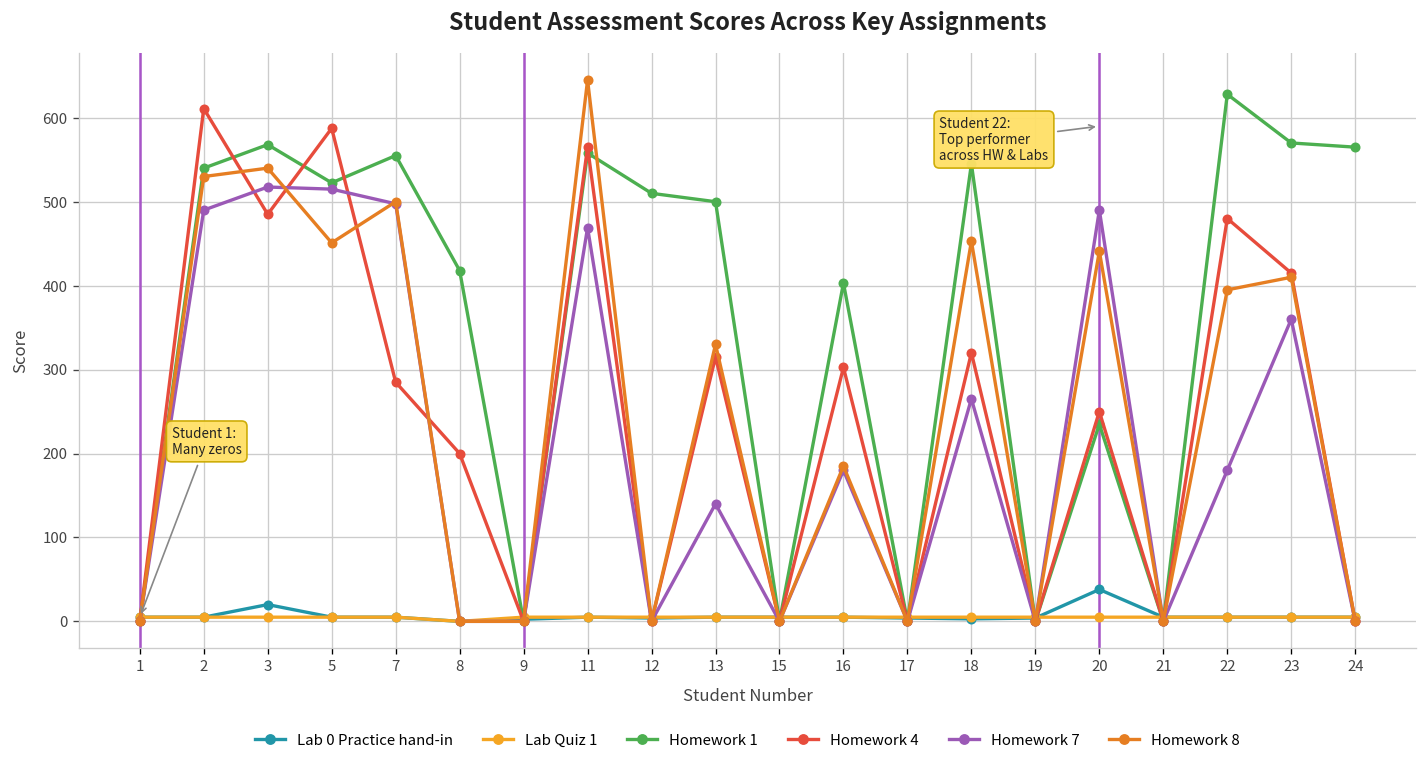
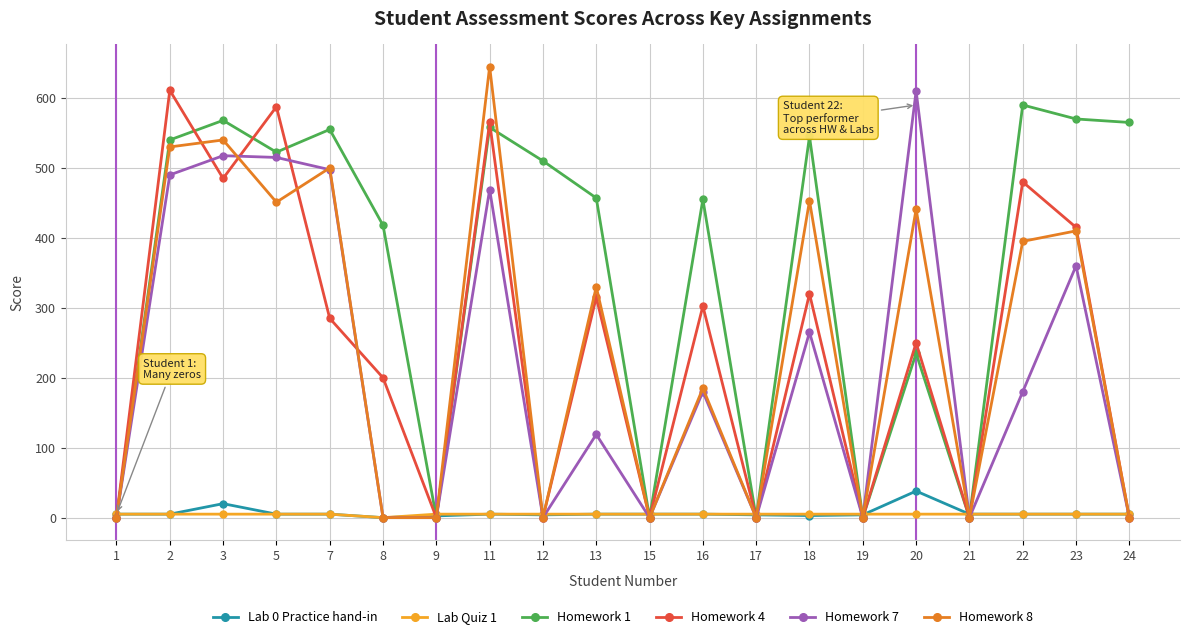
Homework 1, 13: 500 -> 460
Homework 7, 13: 140 -> 120
Homework 1, 16: 400 -> 460
Homework 7, 20: 490 -> 610
Homework 1, 22: 630 -> 590
